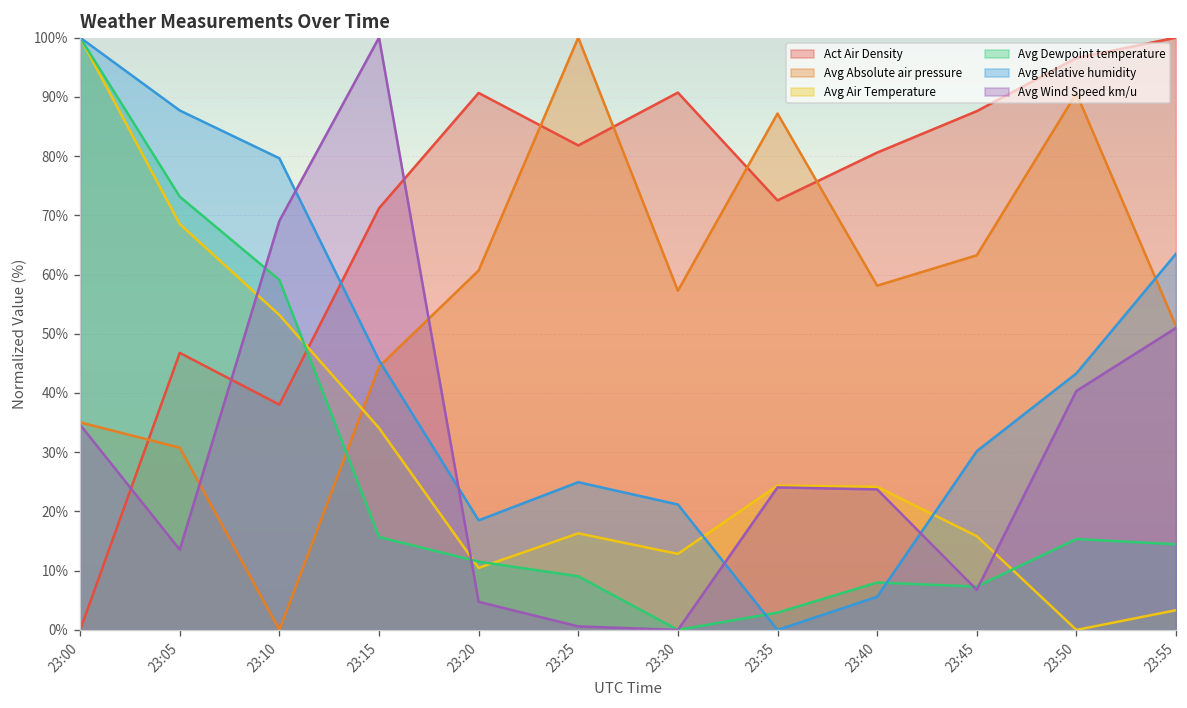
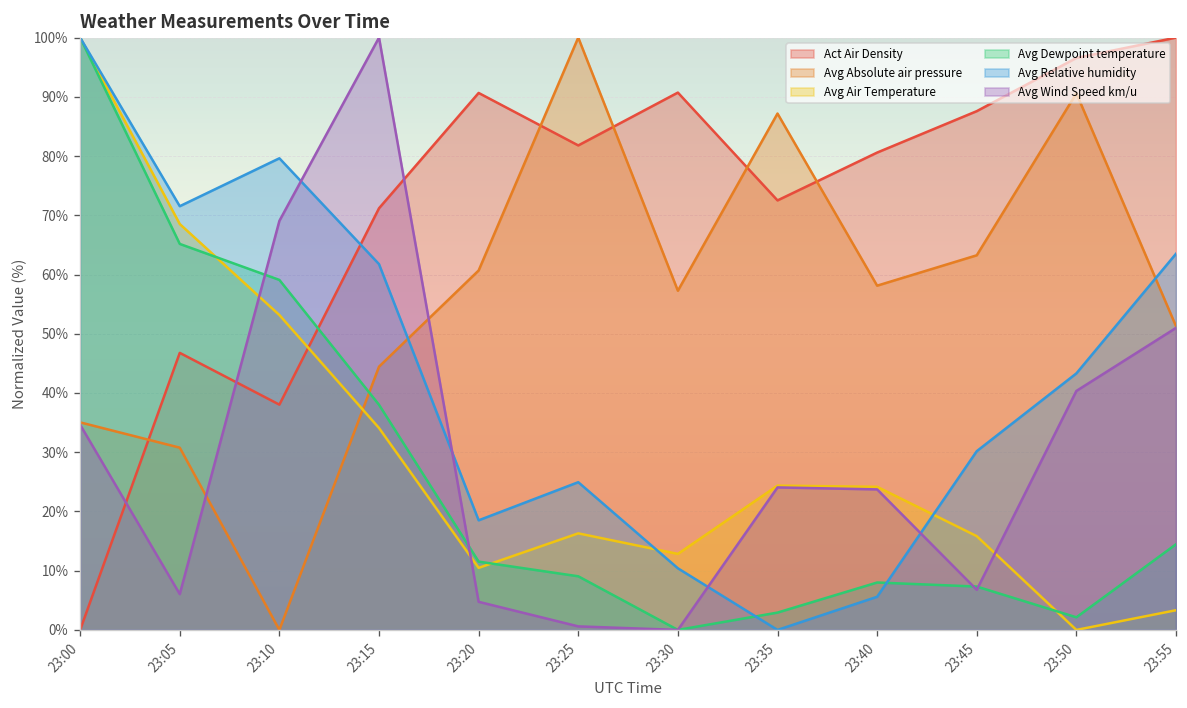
Avg Dewpoint temperature, 23:05: 73% -> 65%
Avg Relative humidity, 23:05: 88% -> 72%
Avg Wind Speed km/u, 23:05: 14% -> 6%
Avg Dewpoint temperature, 23:15: 16% -> 38%
Avg Relative humidity, 23:15: 46% -> 62%
Avg Relative humidity, 23:30: 21% -> 10%
Avg Dewpoint temperature, 23:50: 15% -> 2%
